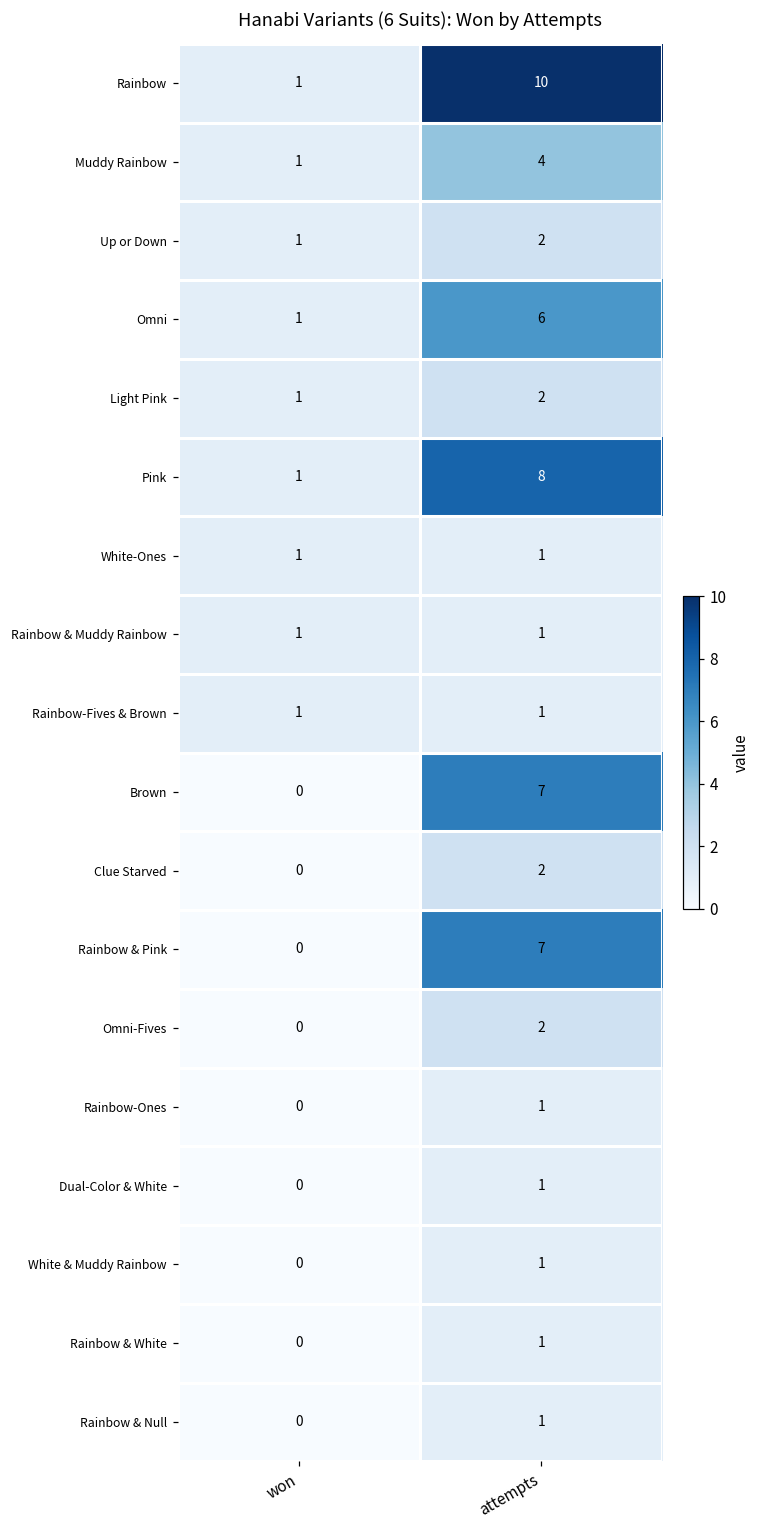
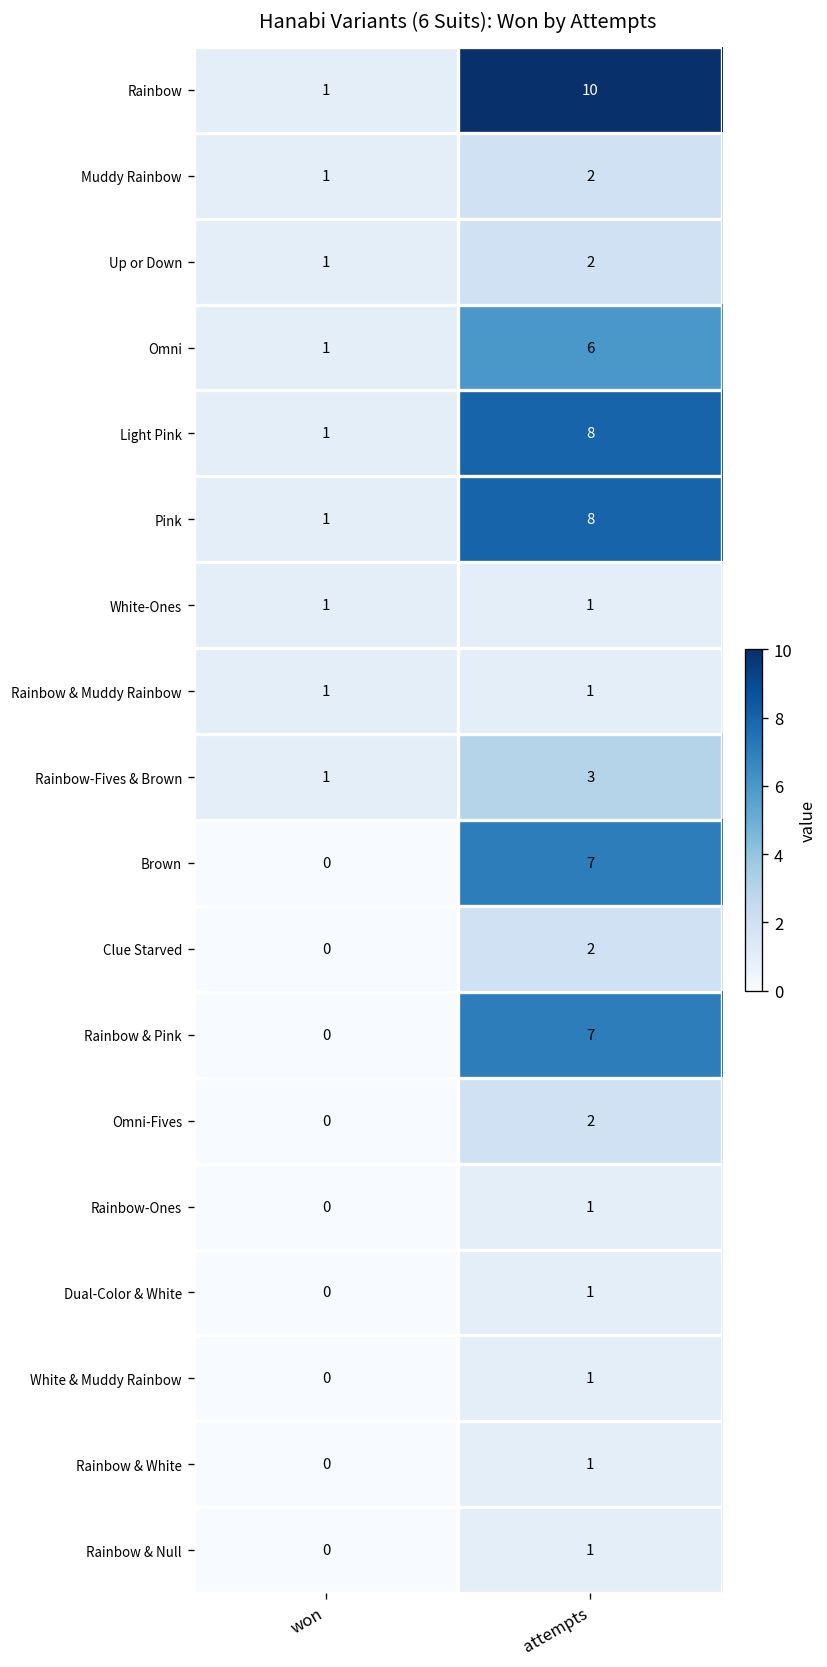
Muddy Rainbow, attempts: 4 -> 2
Light Pink, attempts: 2 -> 8
Rainbow-Fives & Brown, attempts: 1 -> 3
